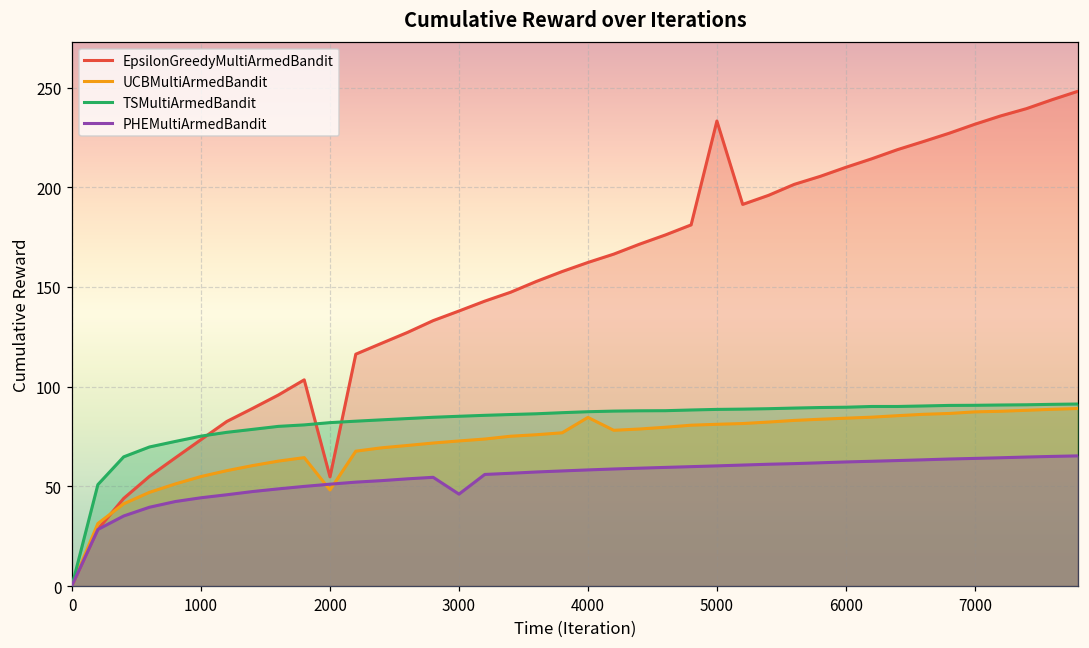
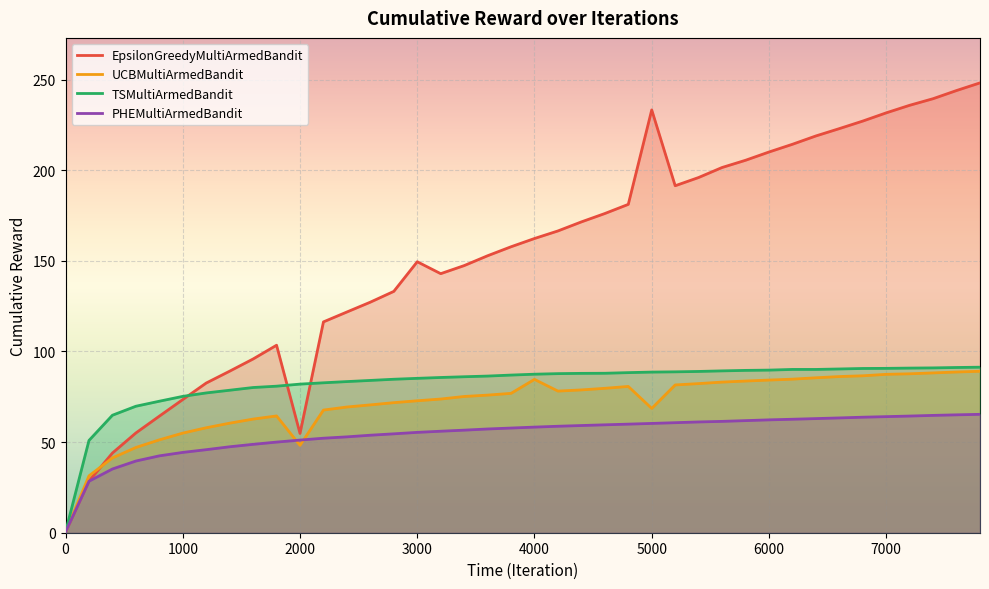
EpsilonGreedyMultiArmedBandit, 3000: 138 -> 149
PHEMultiArmedBandit, 3000: 46 -> 55
UCBMultiArmedBandit, 5000: 81 -> 69
